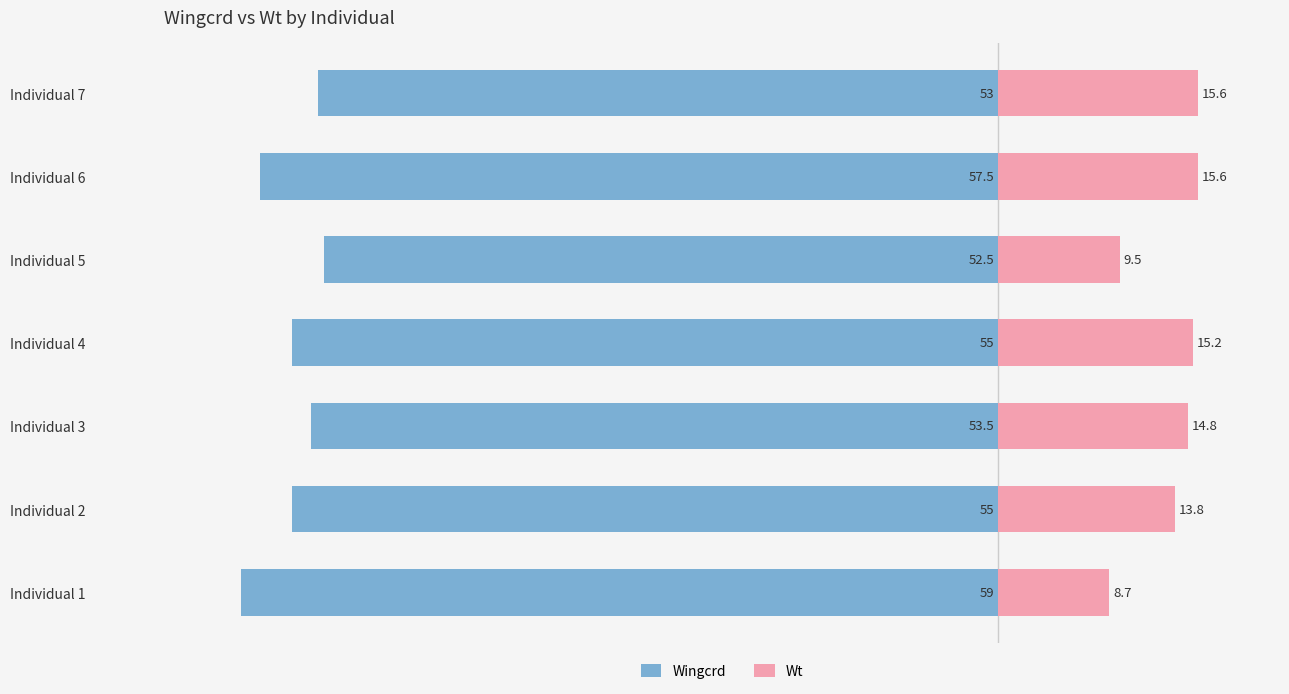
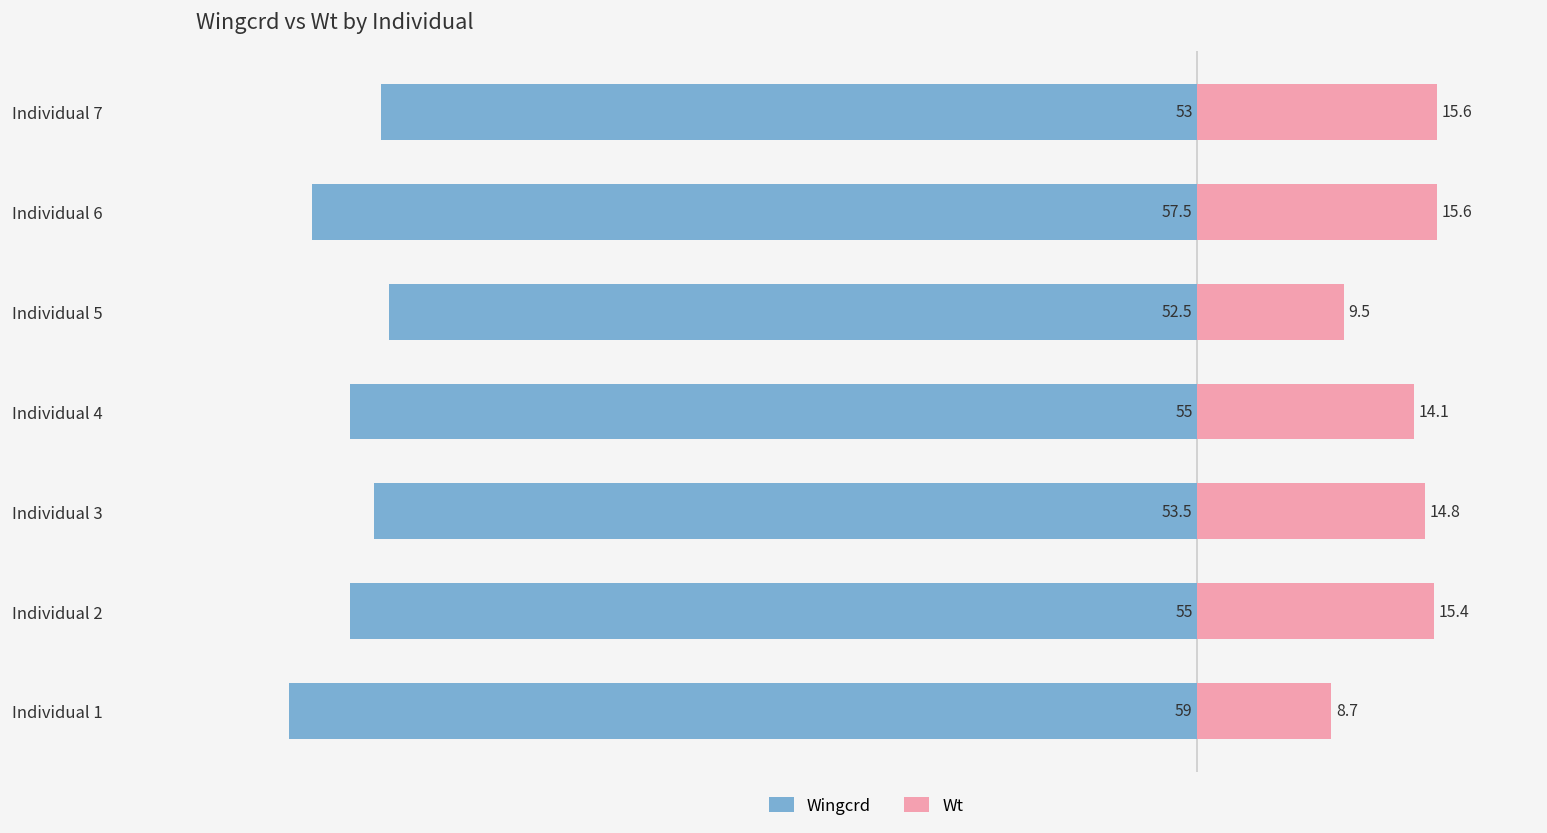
Wt, Individual 4: 15.2 -> 14.1
Wt, Individual 2: 13.8 -> 15.4
